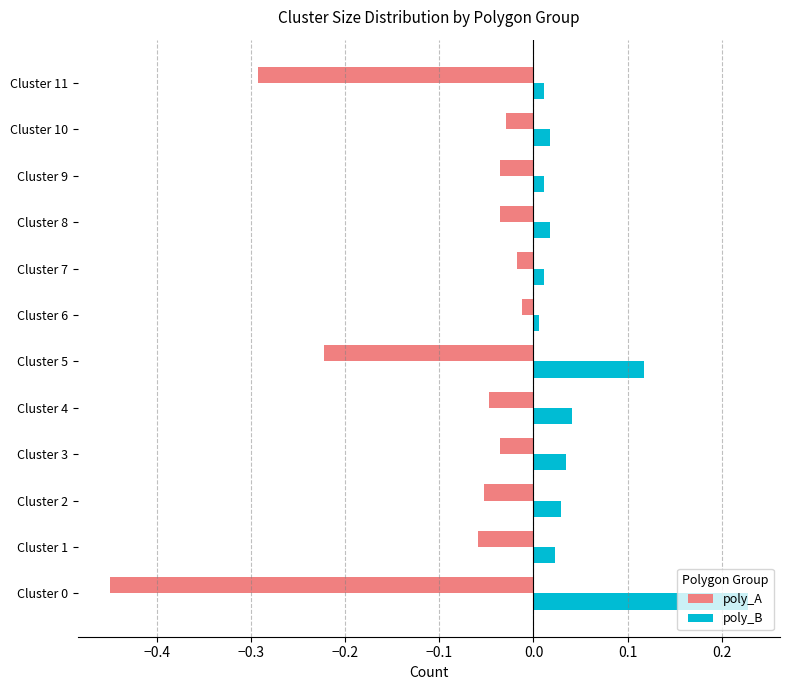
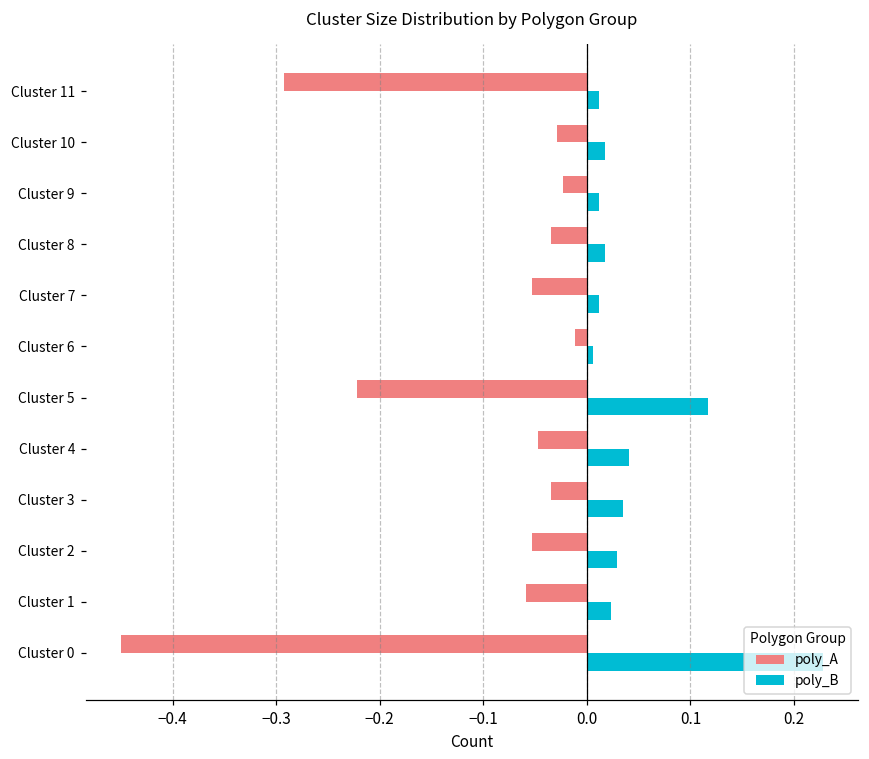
poly_A, Cluster 9: -0.04 -> -0.02
poly_A, Cluster 7: -0.02 -> -0.05
